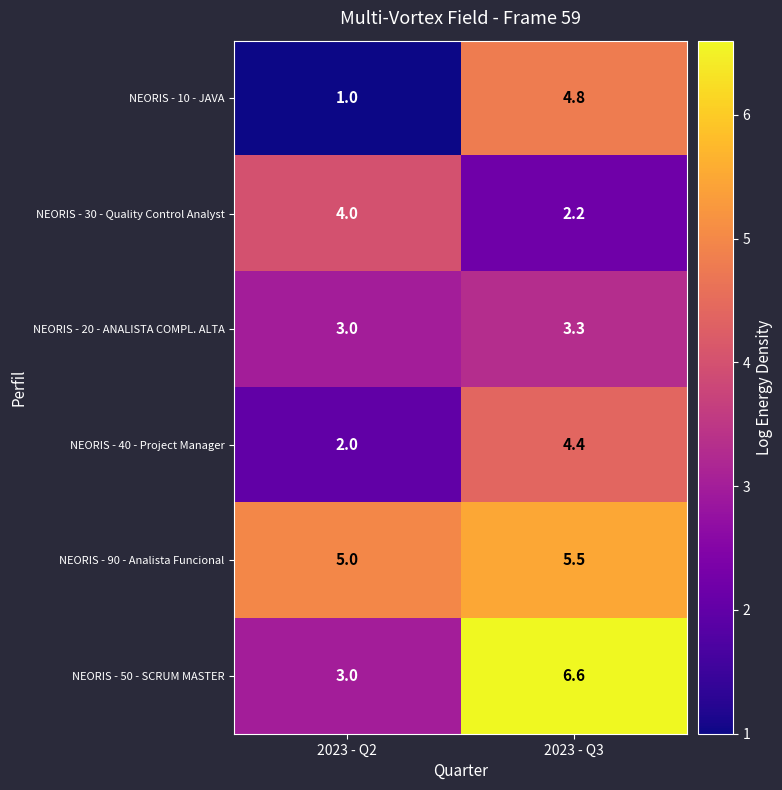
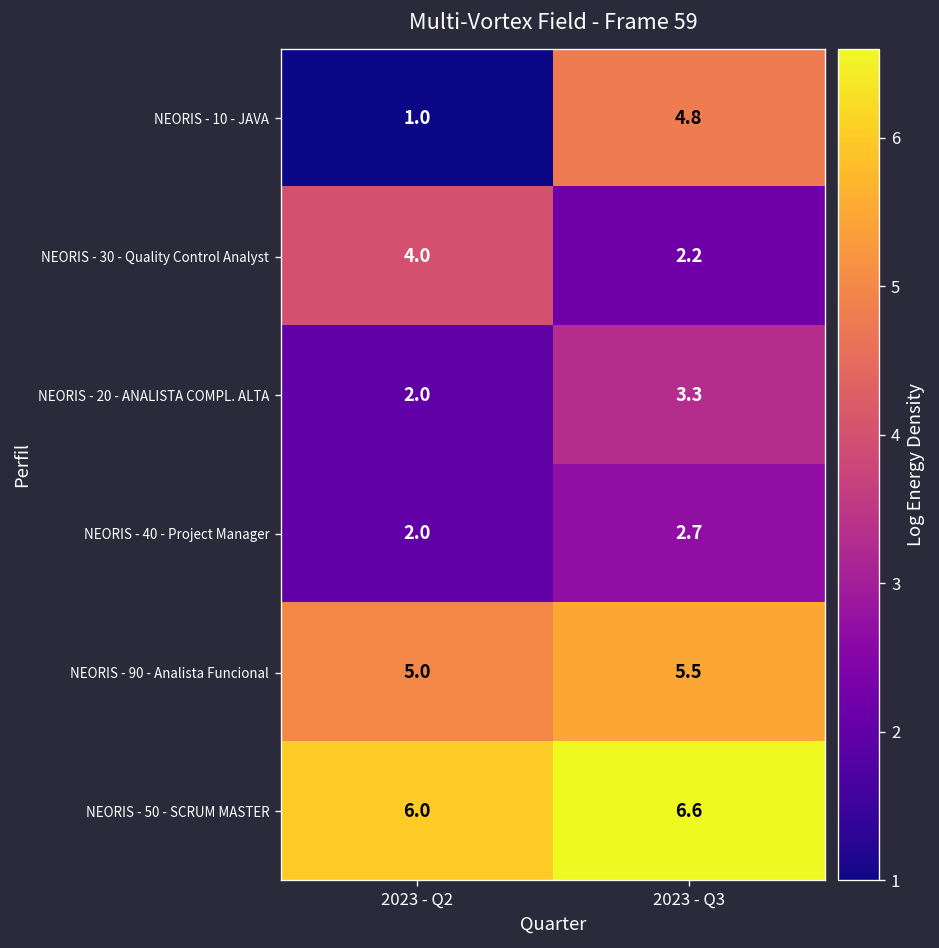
NEORIS - 20 - ANALISTA COMPL. ALTA, 2023 - Q2: 3.0 -> 2.0
NEORIS - 40 - Project Manager, 2023 - Q3: 4.4 -> 2.7
NEORIS - 50 - SCRUM MASTER, 2023 - Q2: 3.0 -> 6.0
